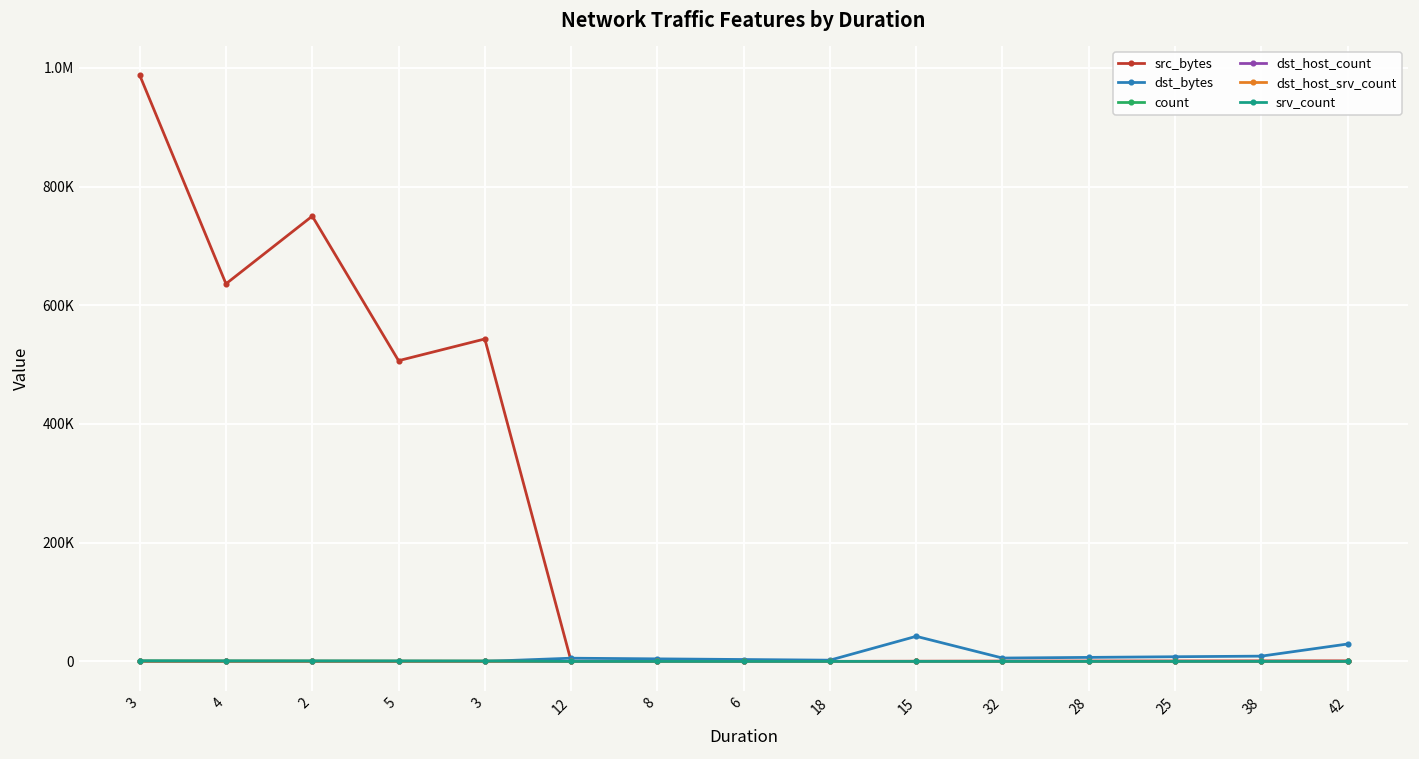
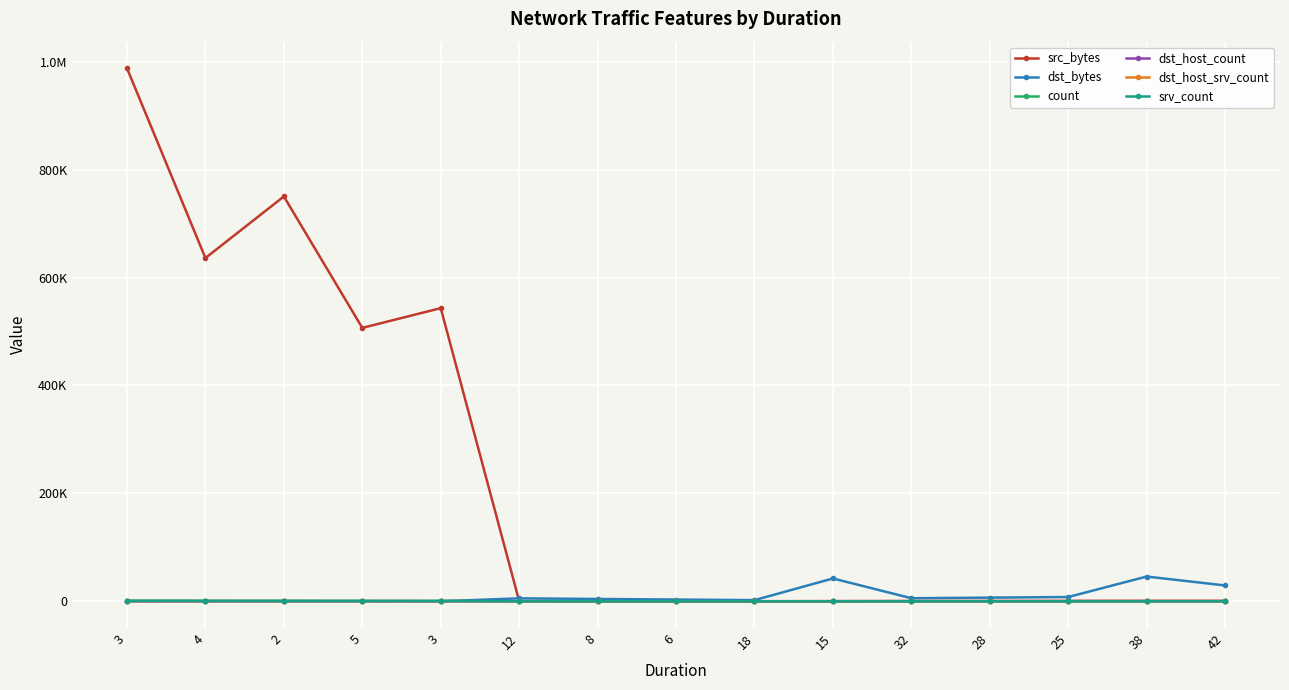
dst_bytes, 38: 10000 -> 50000
